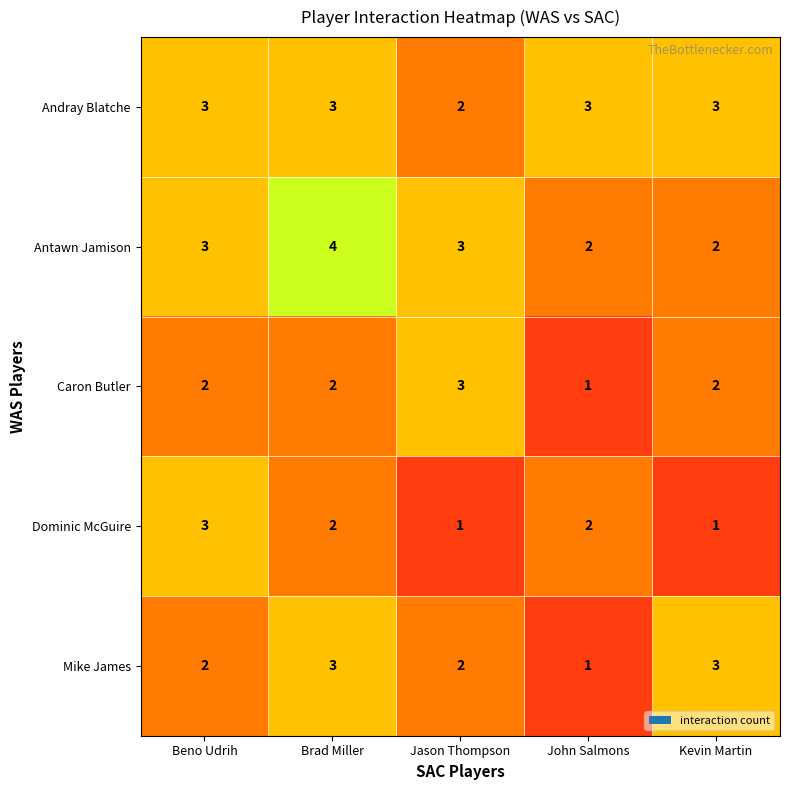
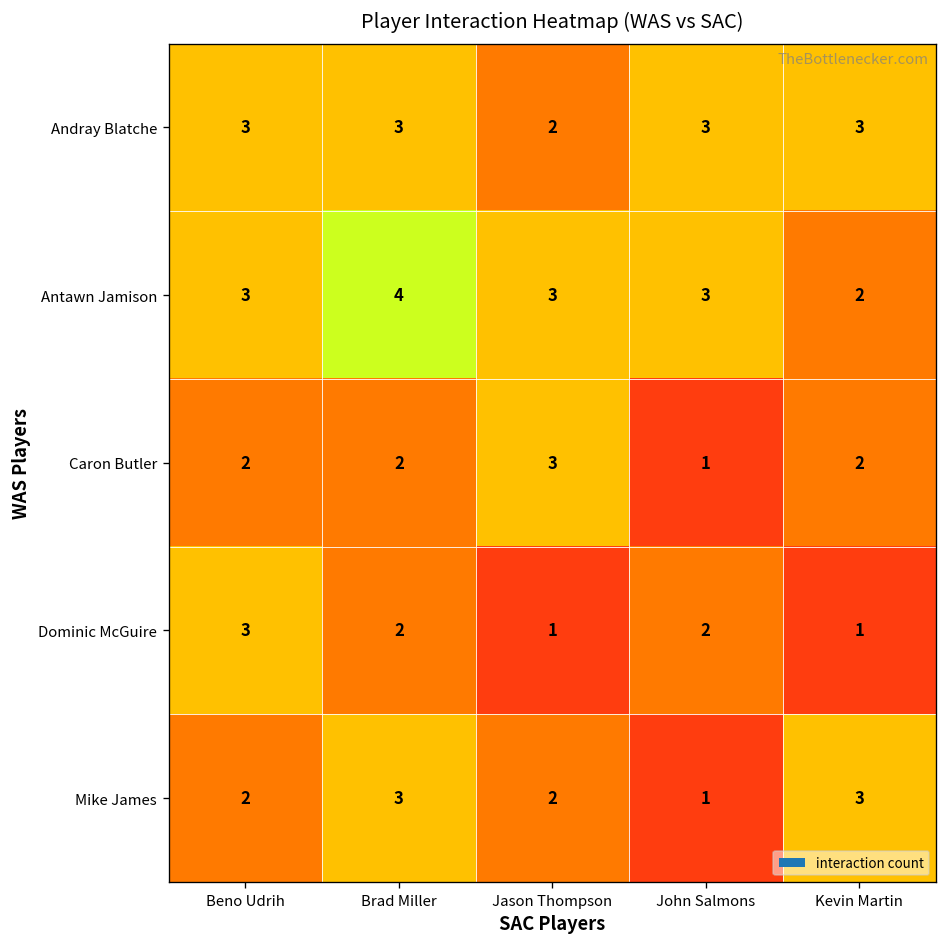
Antawn Jamison, John Salmons: 2 -> 3
